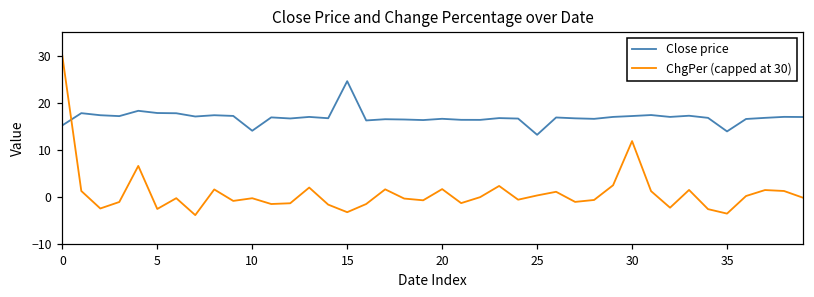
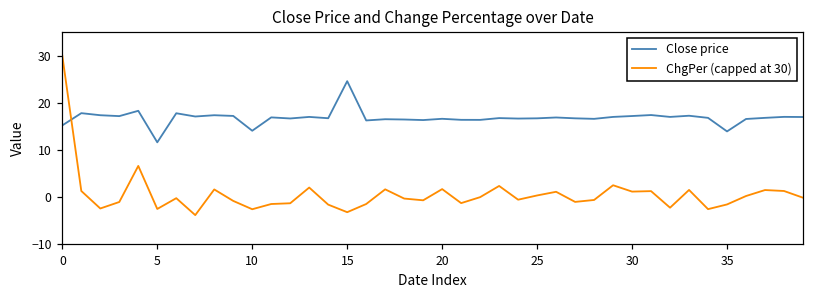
Close price, 5: 18 -> 12
ChgPer (capped at 30), 10: 0 -> -3
Close price, 25: 13 -> 17
ChgPer (capped at 30), 30: 12 -> 1
ChgPer (capped at 30), 35: -4 -> -2
